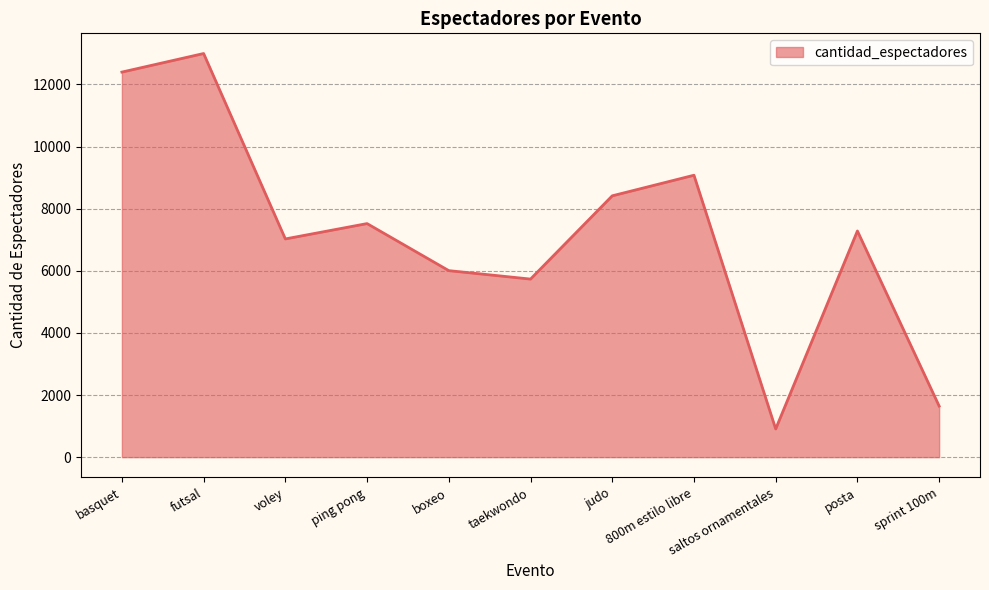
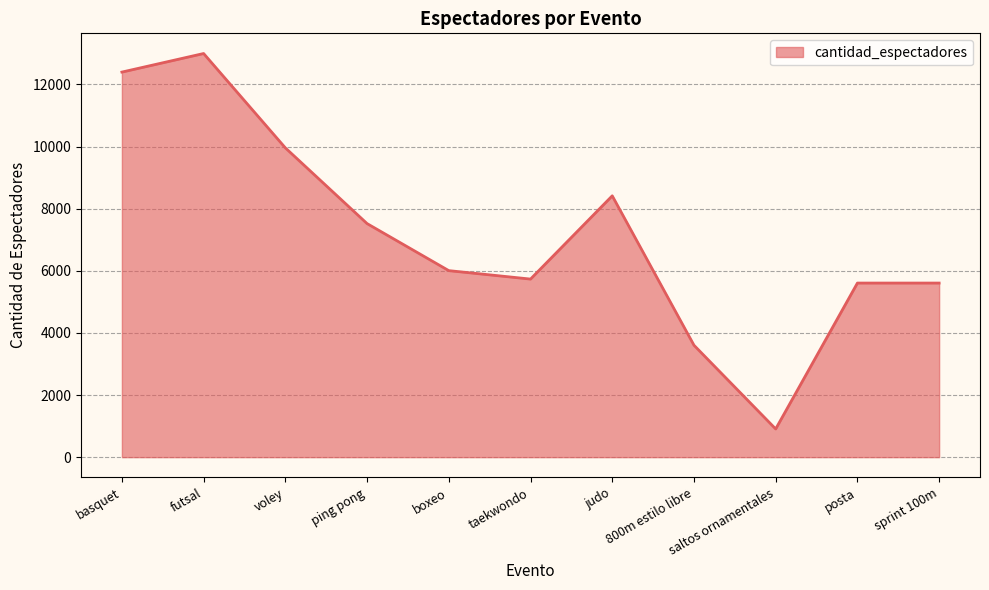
voley: 7000 -> 10000
800m estilo libre: 9100 -> 3600
posta: 7300 -> 5600
sprint 100m: 1600 -> 5600
